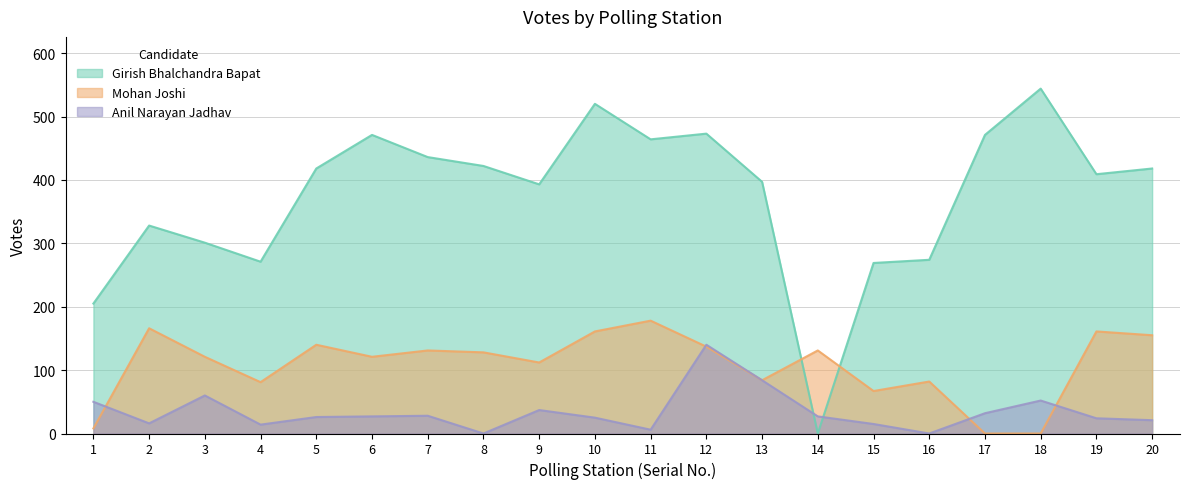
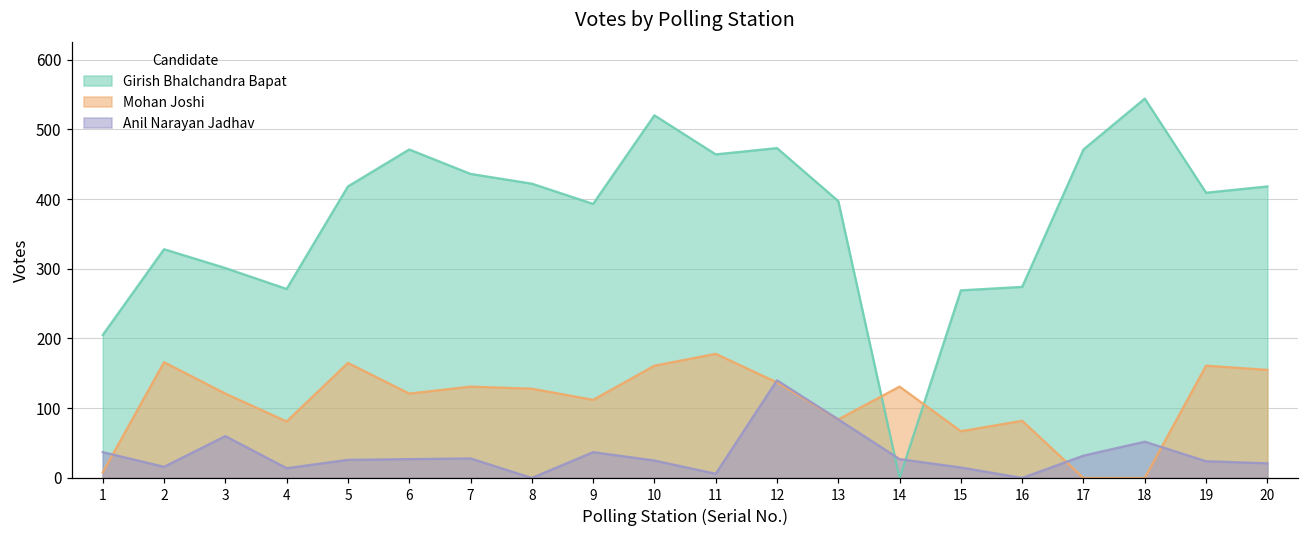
Anil Narayan Jadhav, 1: 50 -> 40
Mohan Joshi, 5: 140 -> 170
